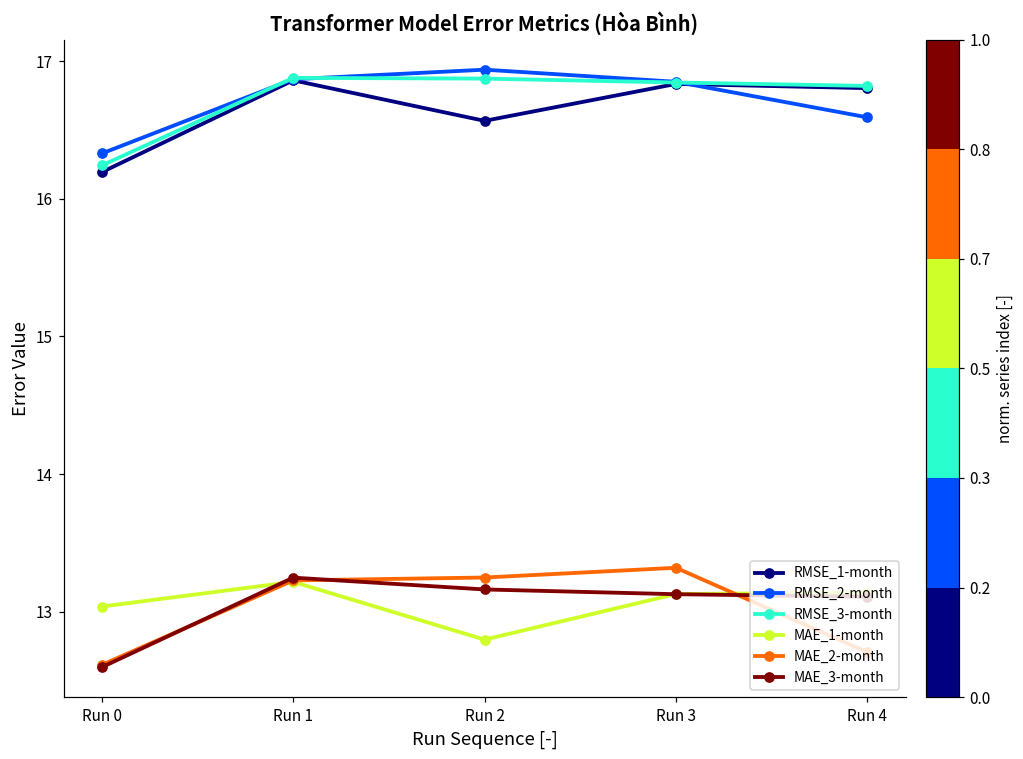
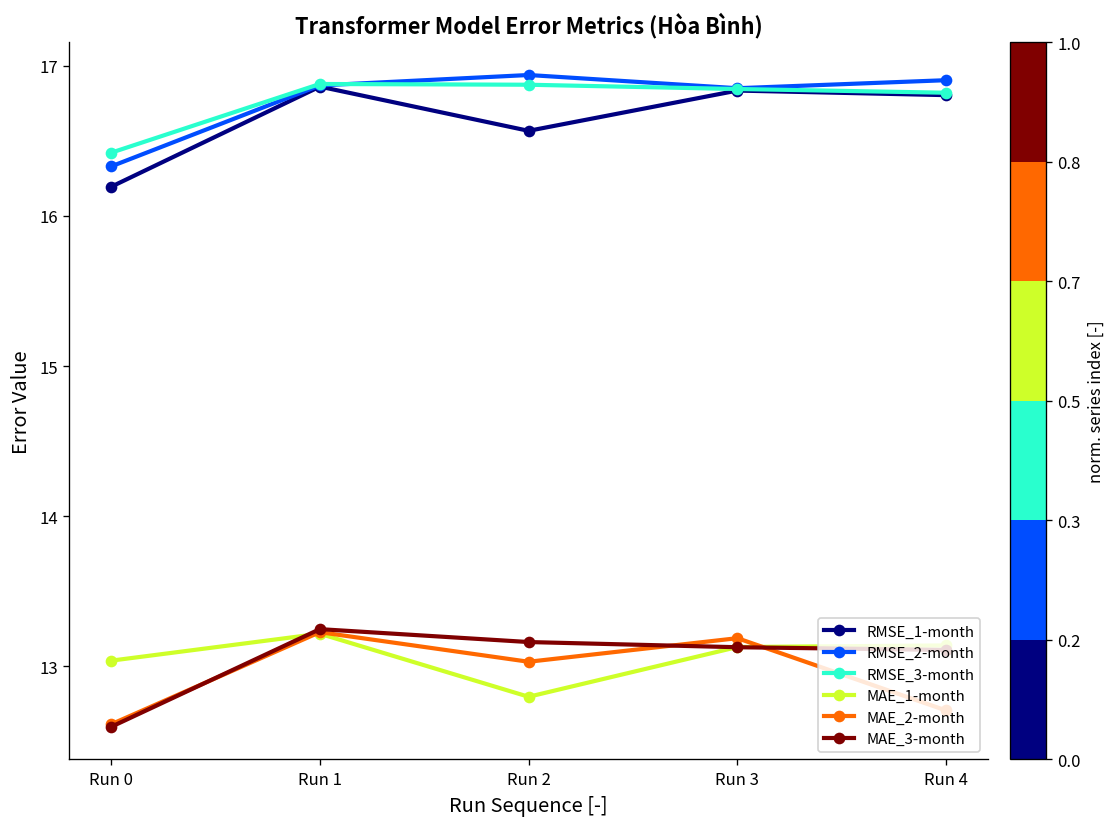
RMSE_3-month, Run 0: 16.24 -> 16.42
MAE_2-month, Run 2: 13.25 -> 13.03
MAE_2-month, Run 3: 13.32 -> 13.19
RMSE_2-month, Run 4: 16.59 -> 16.90
